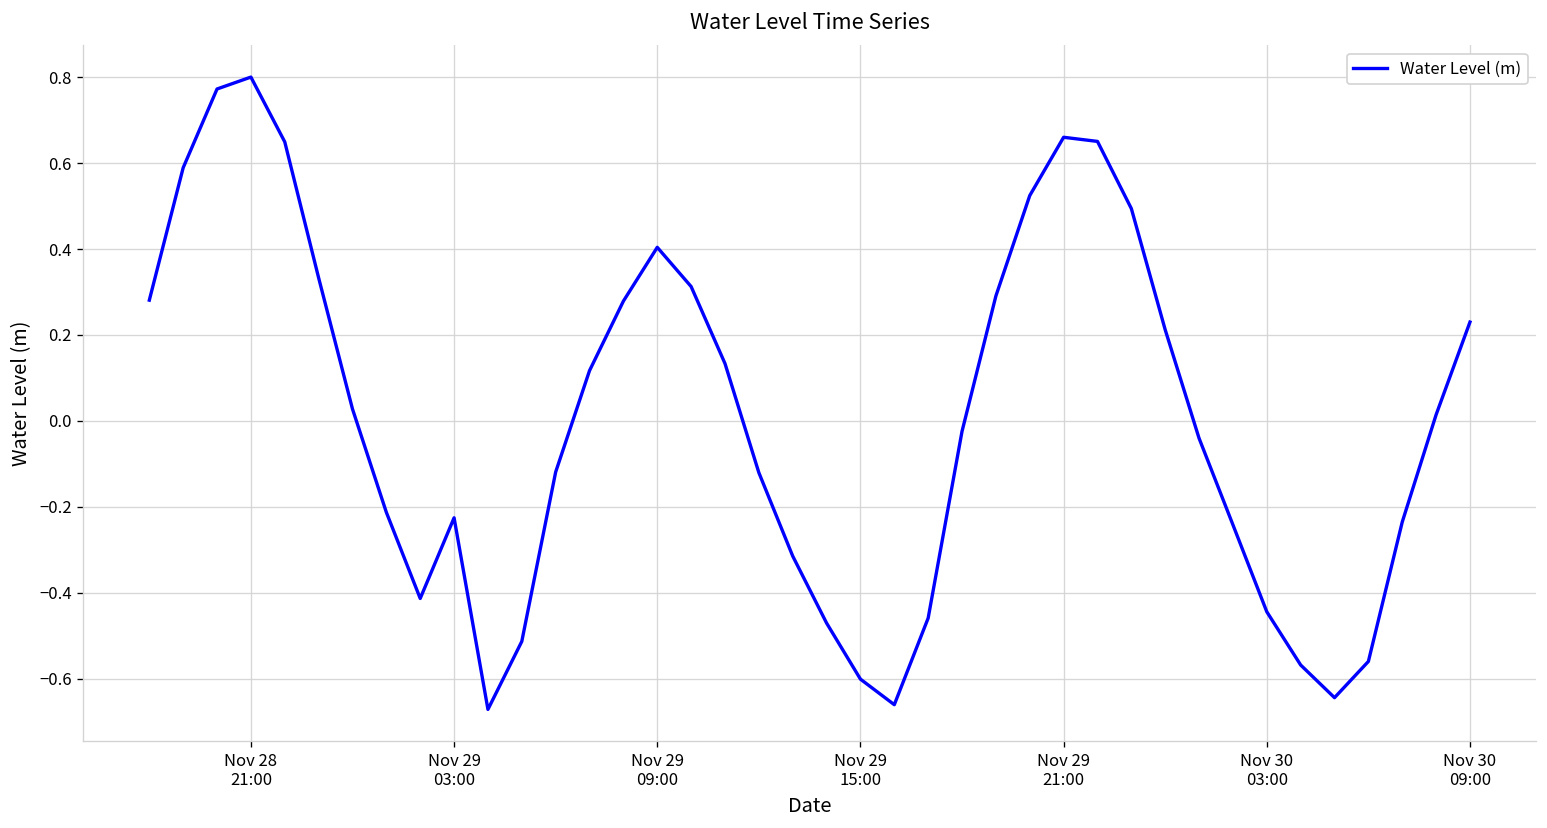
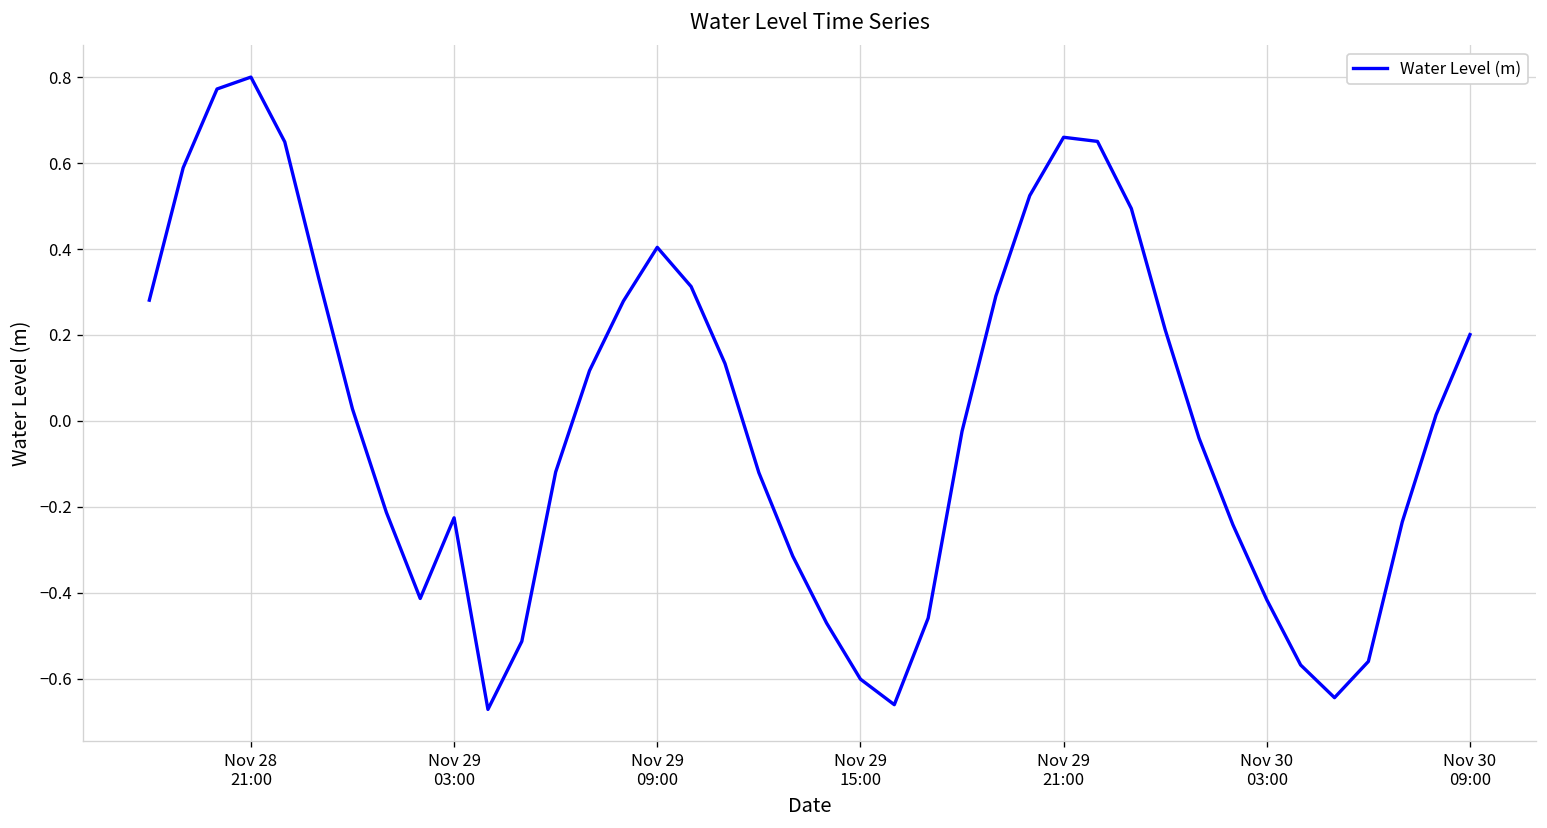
Nov 30 03:00: -0.44 -> -0.42
Nov 30 09:00: 0.23 -> 0.20
